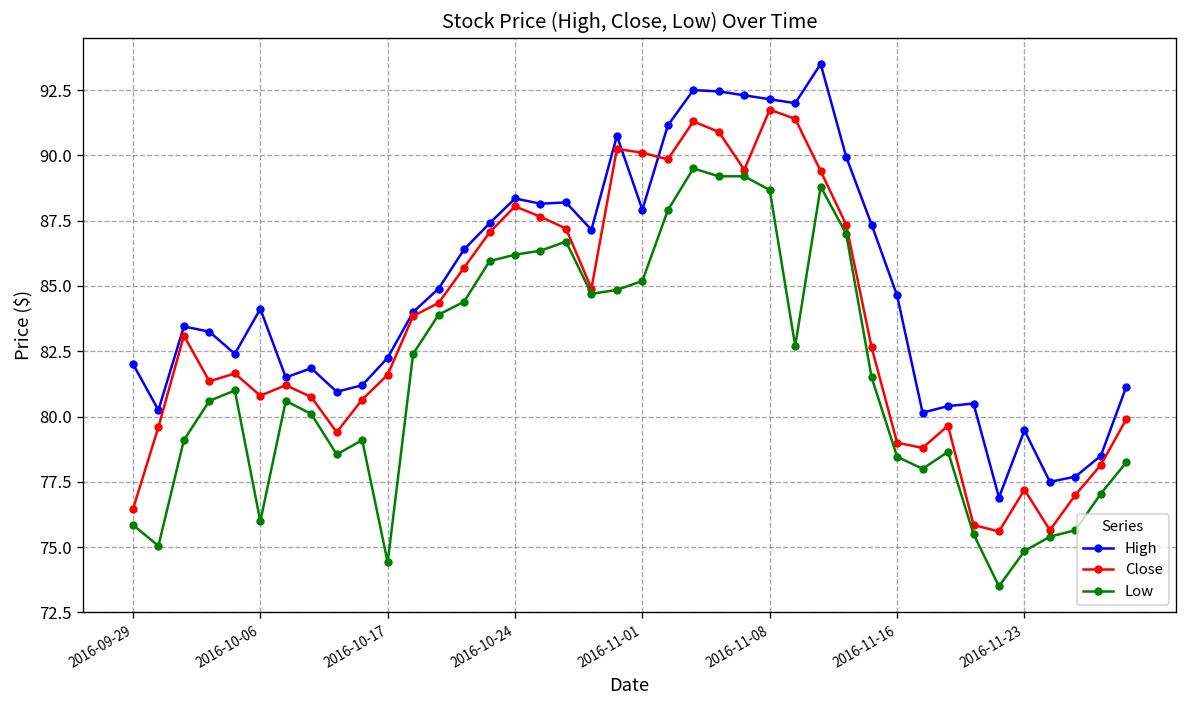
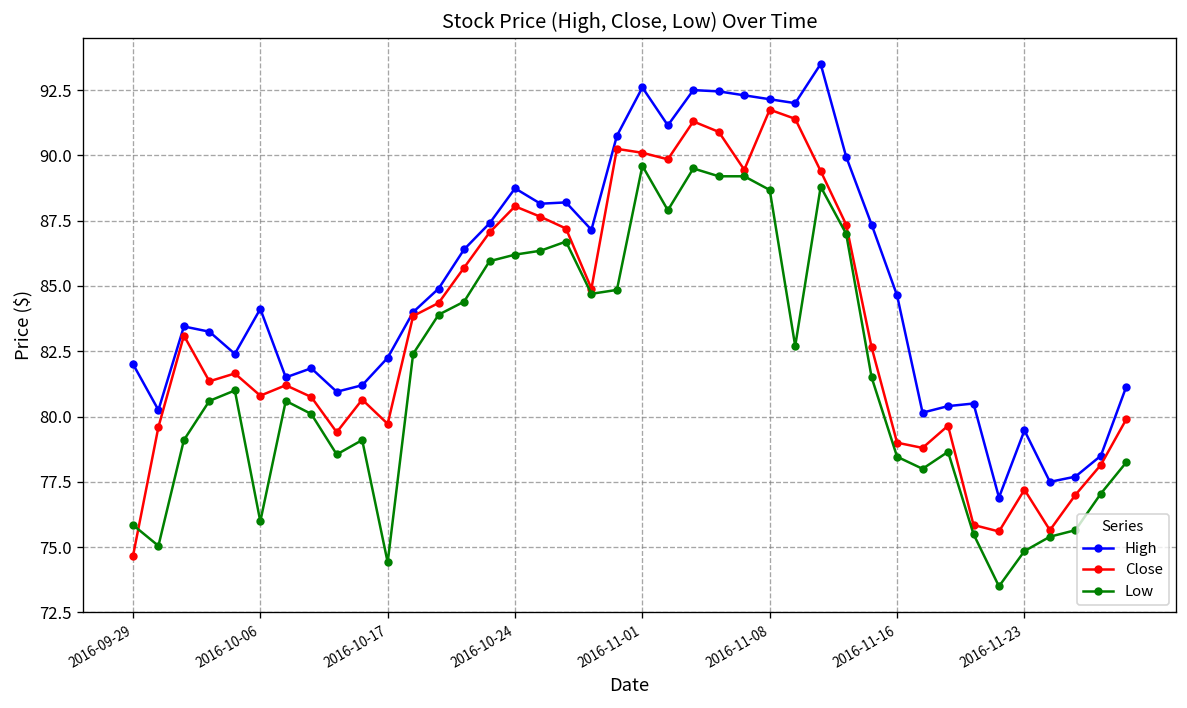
Close, 2016-09-29: 76.4 -> 74.7
Close, 2016-10-17: 81.6 -> 79.7
High, 2016-10-24: 88.3 -> 88.7
High, 2016-11-01: 87.9 -> 92.6
Low, 2016-11-01: 85.2 -> 89.6
